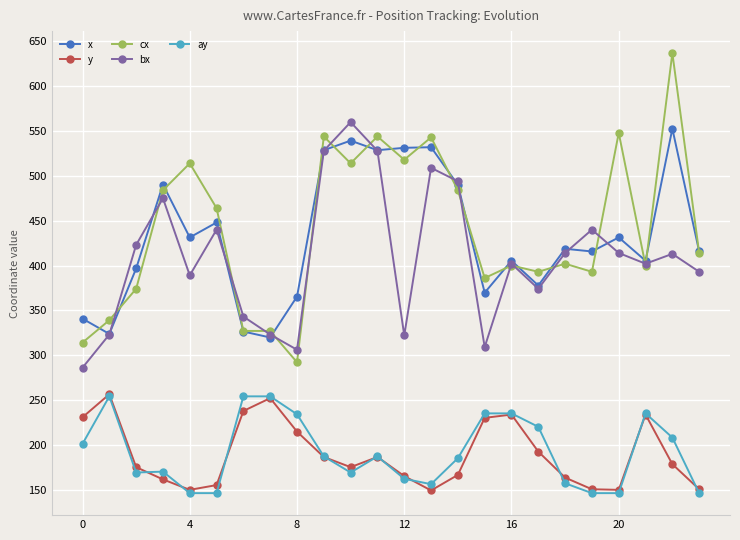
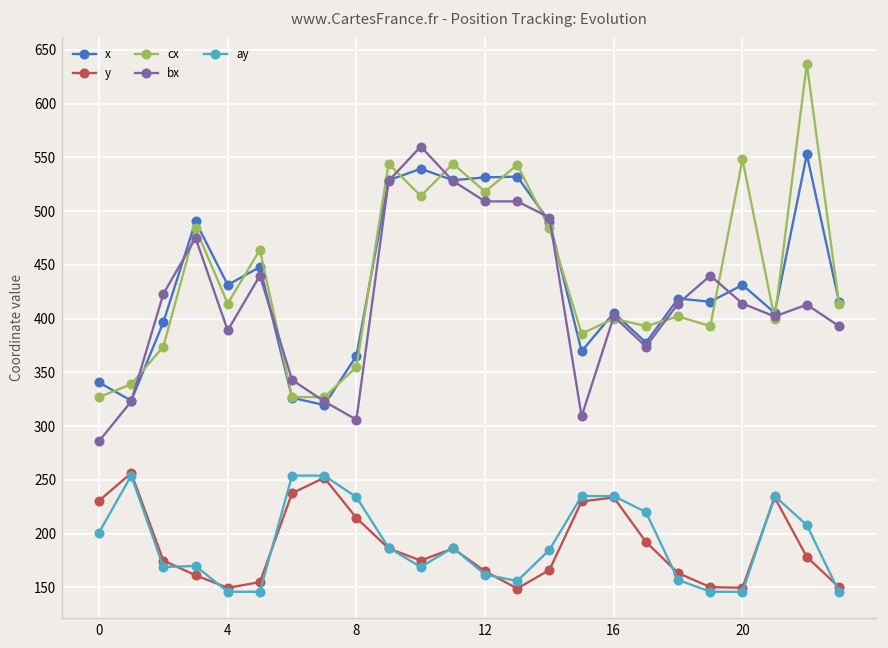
cx, 0: 310 -> 330
cx, 4: 510 -> 410
cx, 8: 290 -> 360
bx, 12: 320 -> 510
